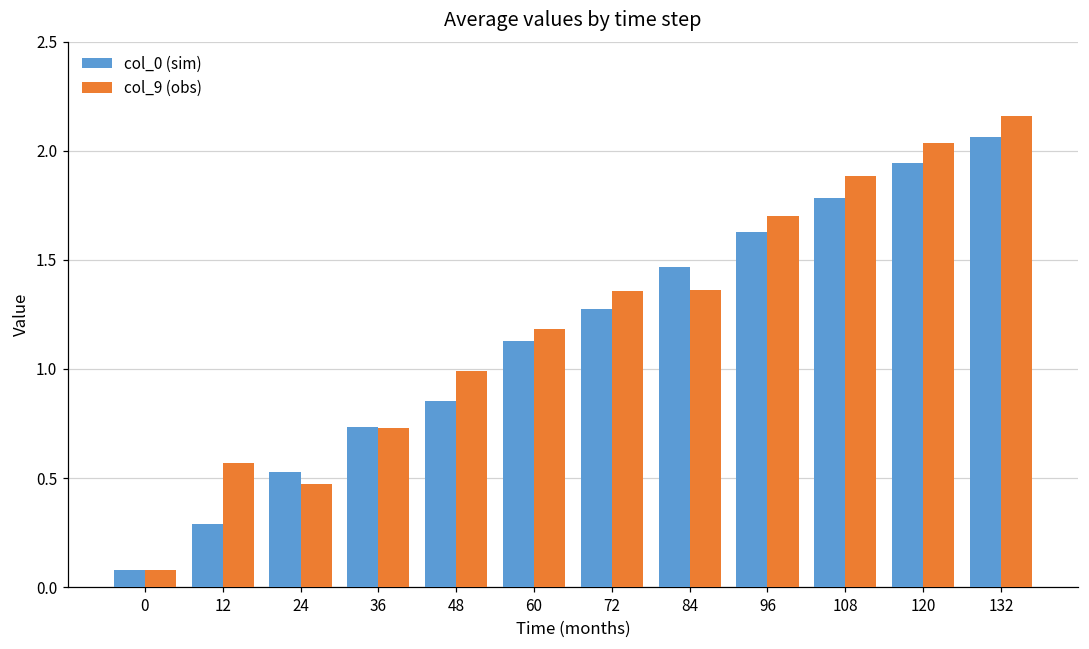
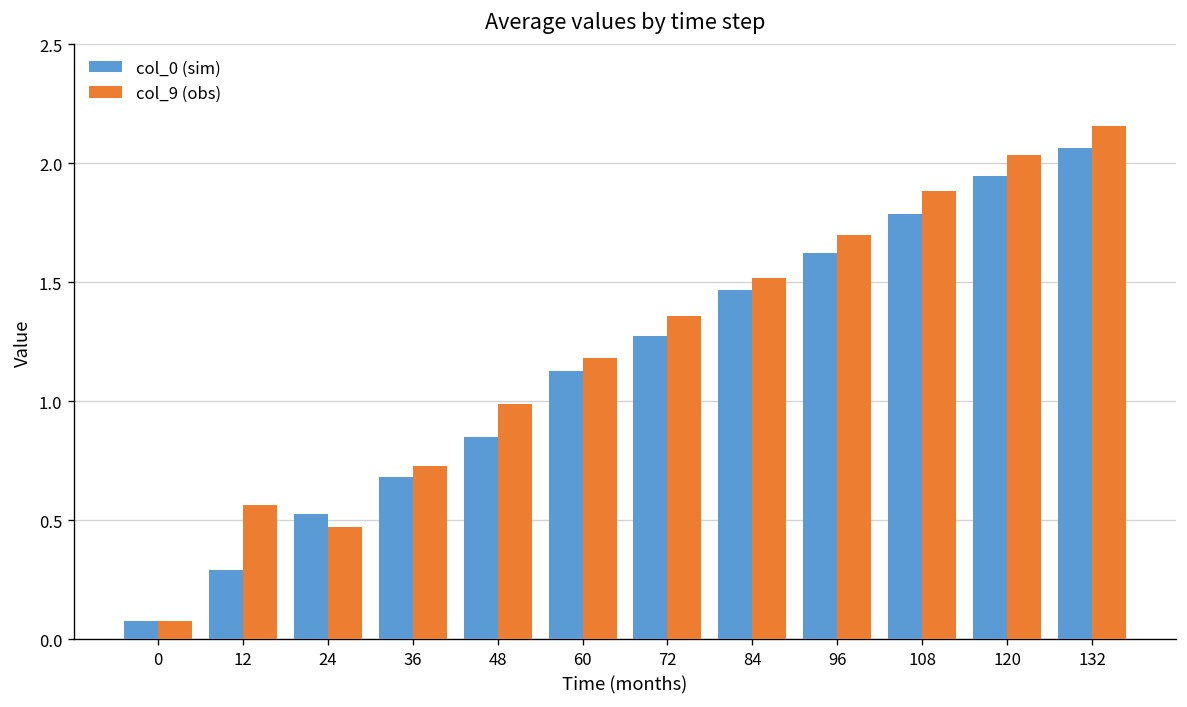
col_0 (sim), 36: 0.74 -> 0.68
col_9 (obs), 84: 1.36 -> 1.52
